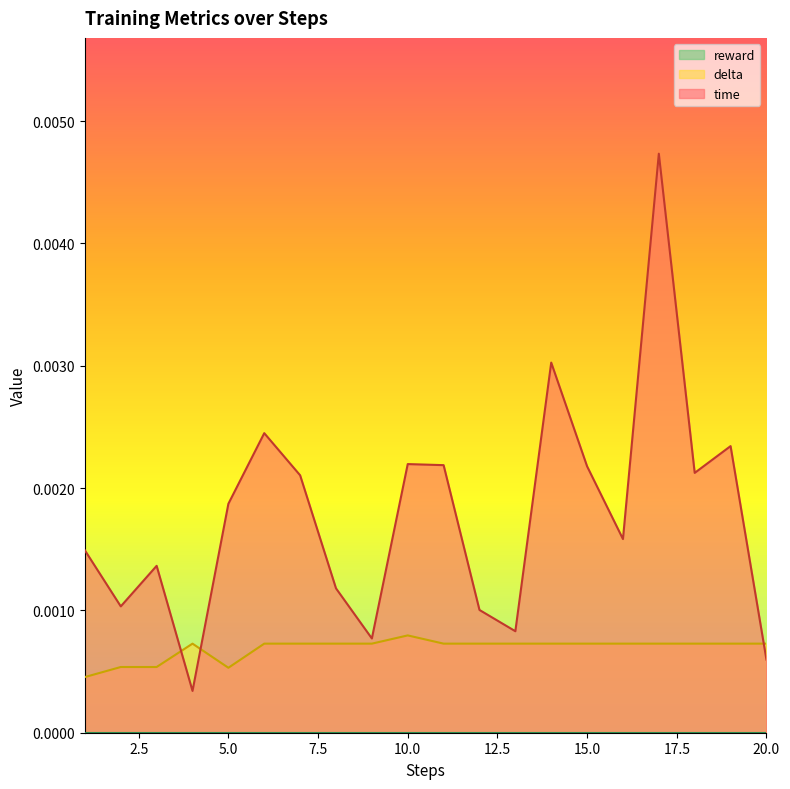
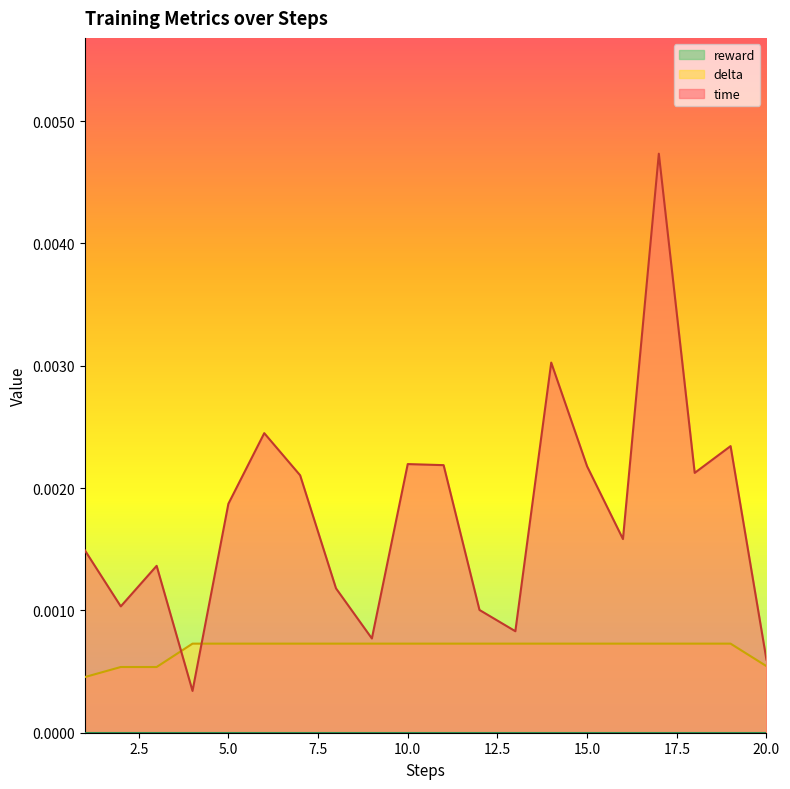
delta, 5.0: 0.00053 -> 0.00073
delta, 10.0: 0.00080 -> 0.00073
delta, 20.0: 0.00073 -> 0.00054
